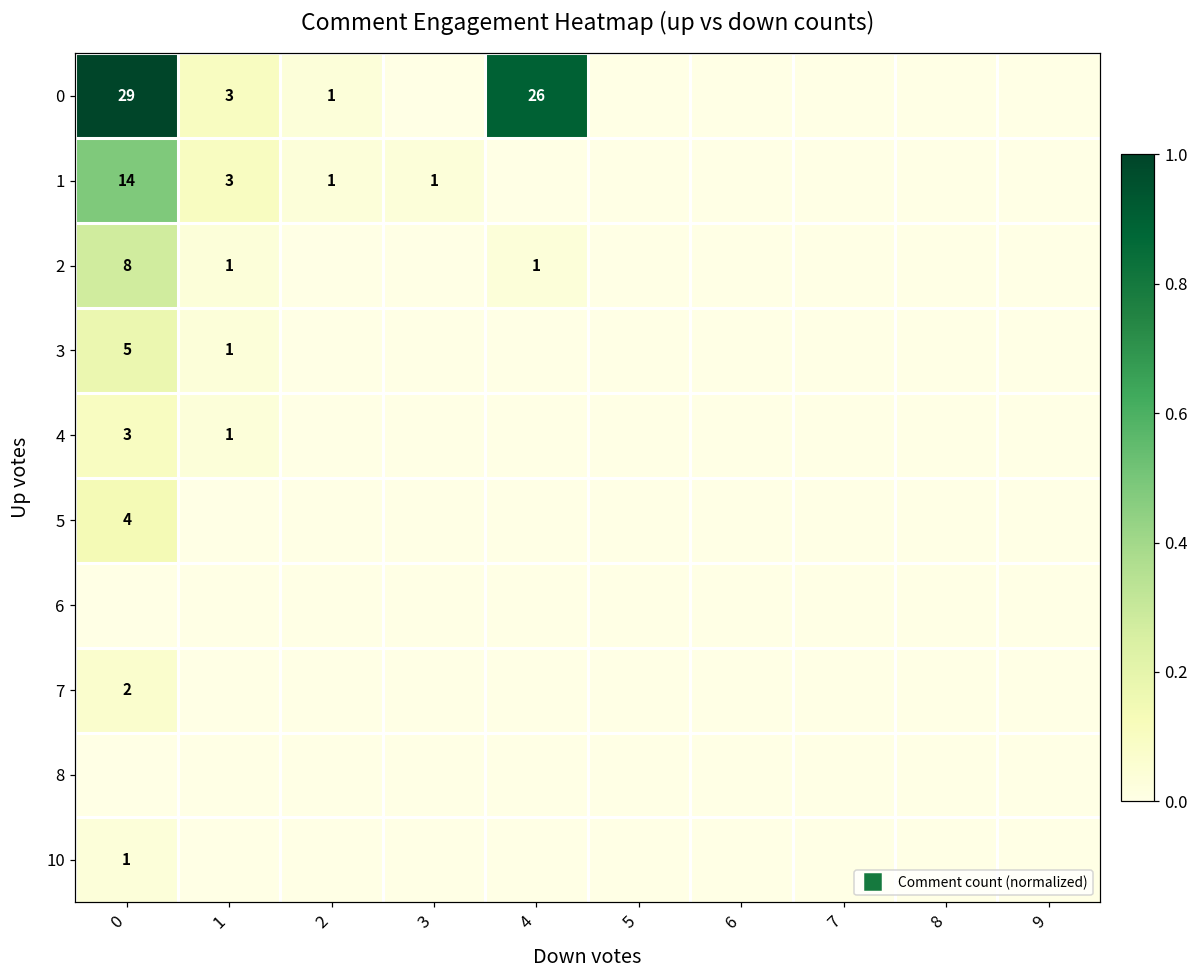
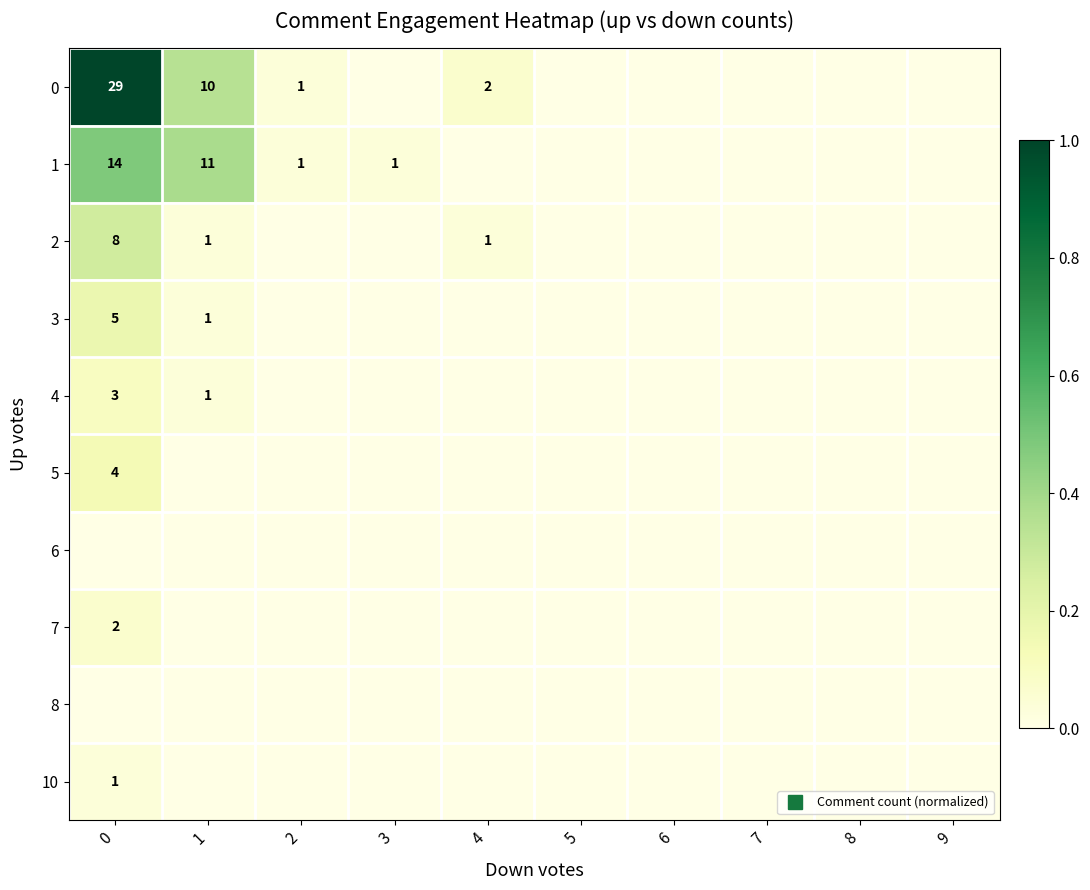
0, 1: 3 -> 10
0, 4: 26 -> 2
1, 1: 3 -> 11
